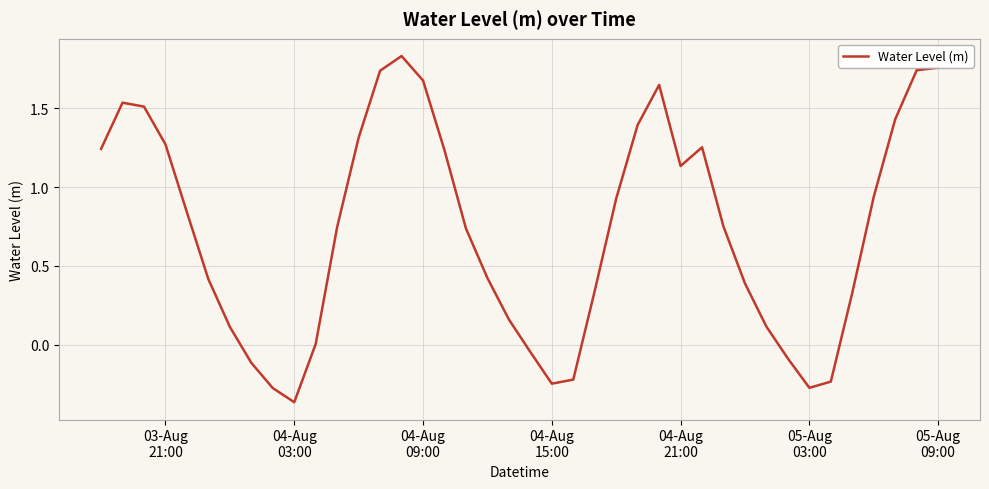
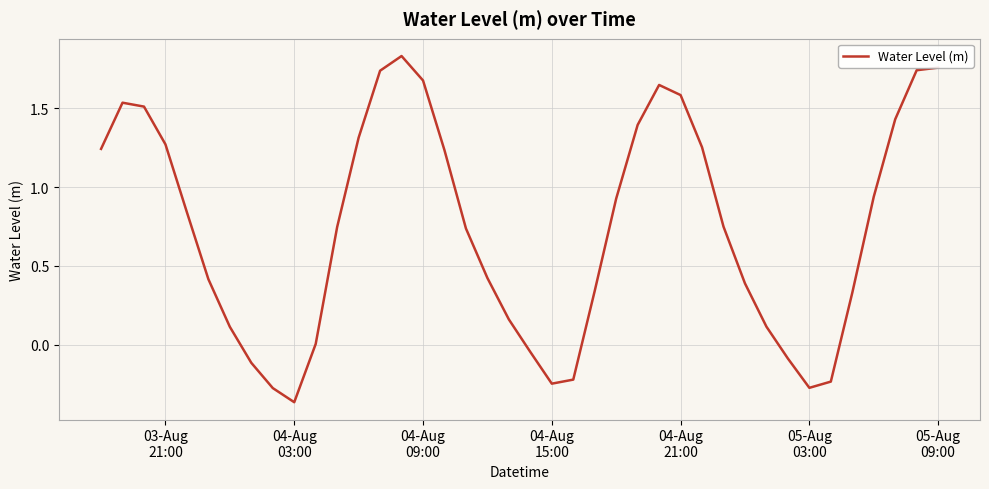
04-Aug 21:00: 1.13 -> 1.58
